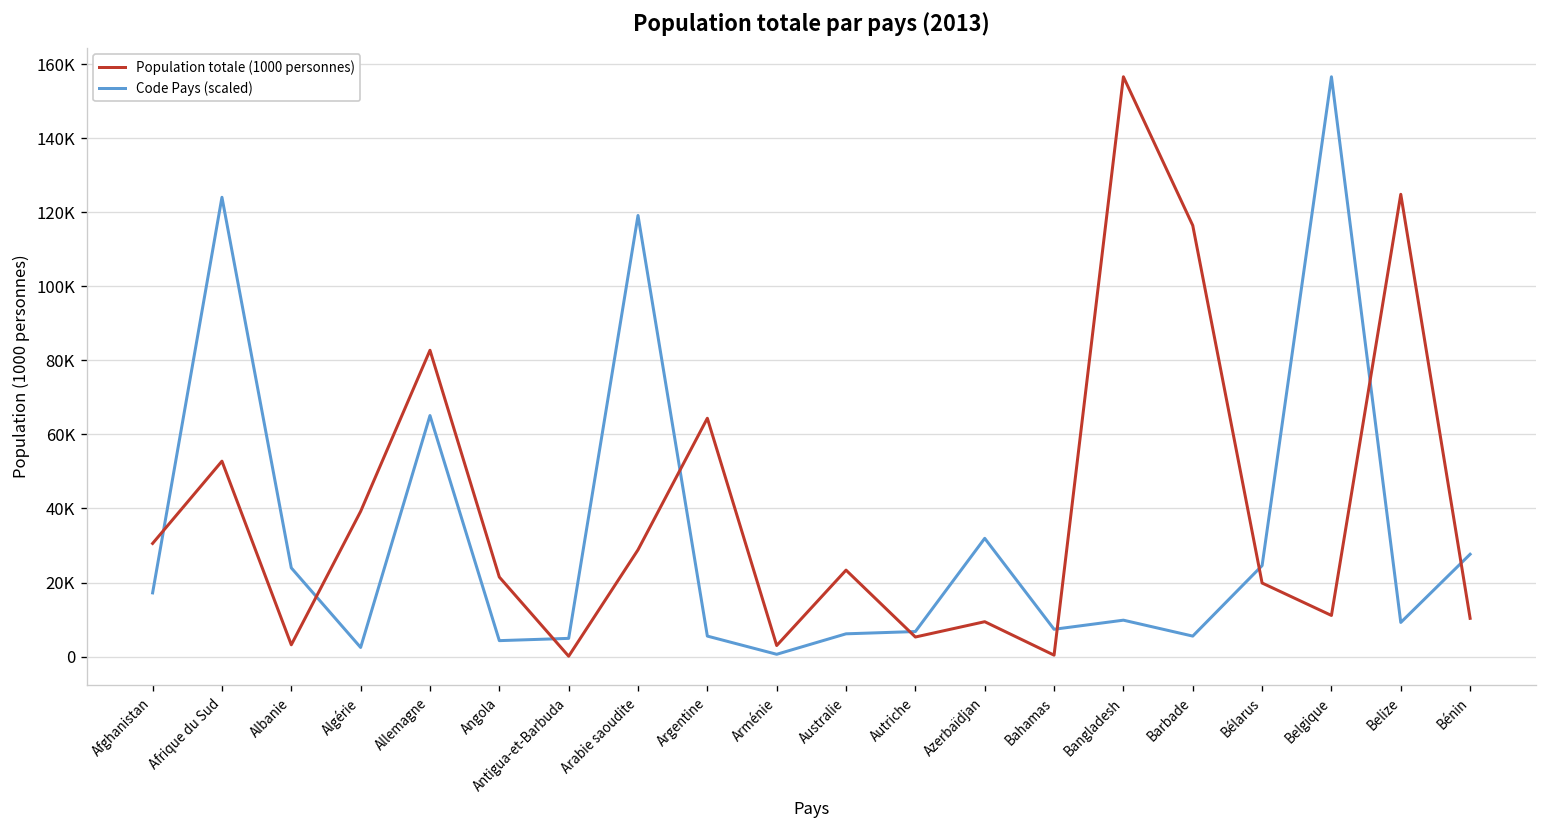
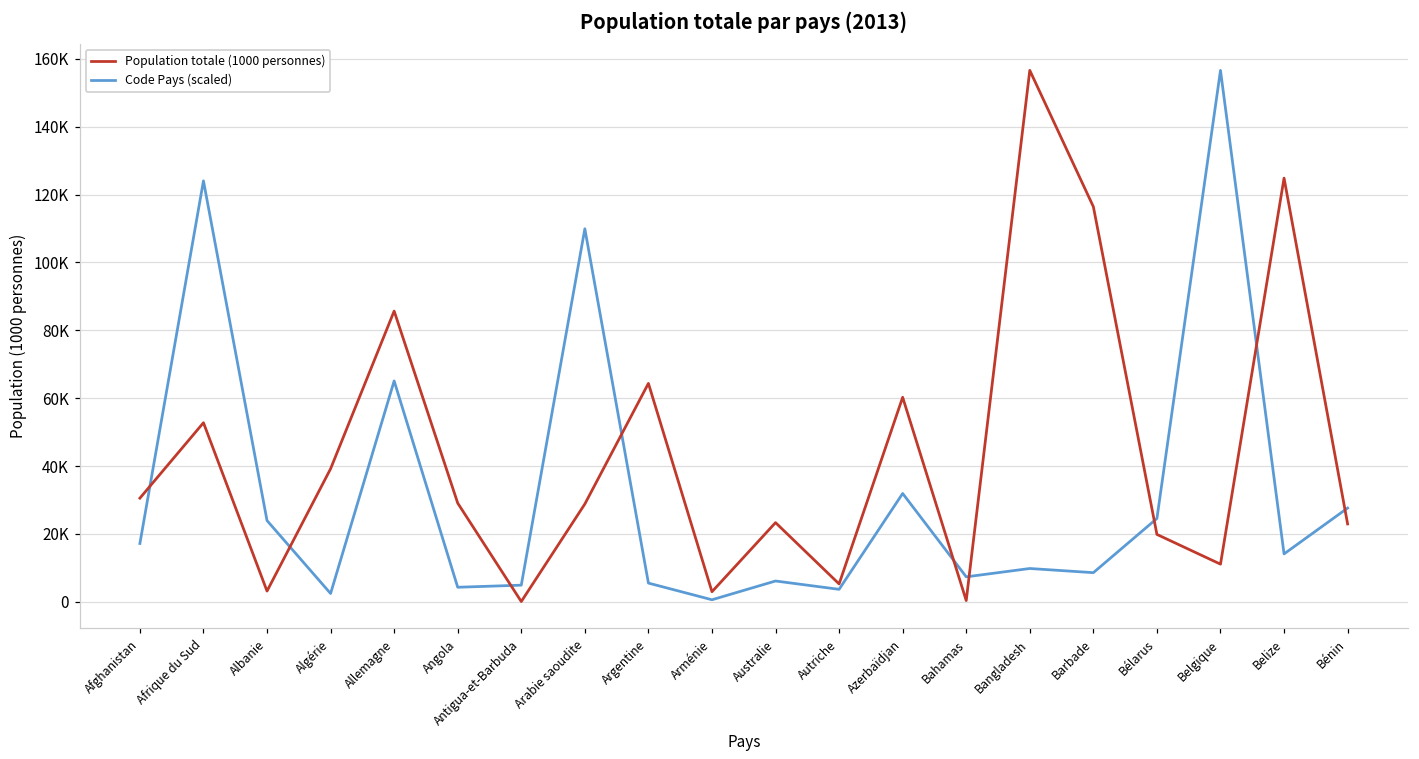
Population totale (1000 personnes), Allemagne: 83000 -> 86000
Population totale (1000 personnes), Angola: 21000 -> 29000
Code Pays (scaled), Arabie saoudite: 119000 -> 110000
Code Pays (scaled), Autriche: 7000 -> 4000
Population totale (1000 personnes), Azerbaïdjan: 9000 -> 60000
Code Pays (scaled), Barbade: 6000 -> 9000
Code Pays (scaled), Belize: 9000 -> 14000
Population totale (1000 personnes), Bénin: 10000 -> 23000
